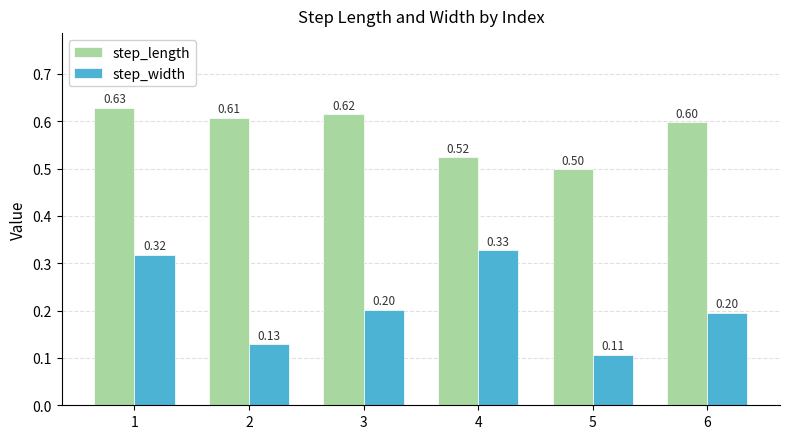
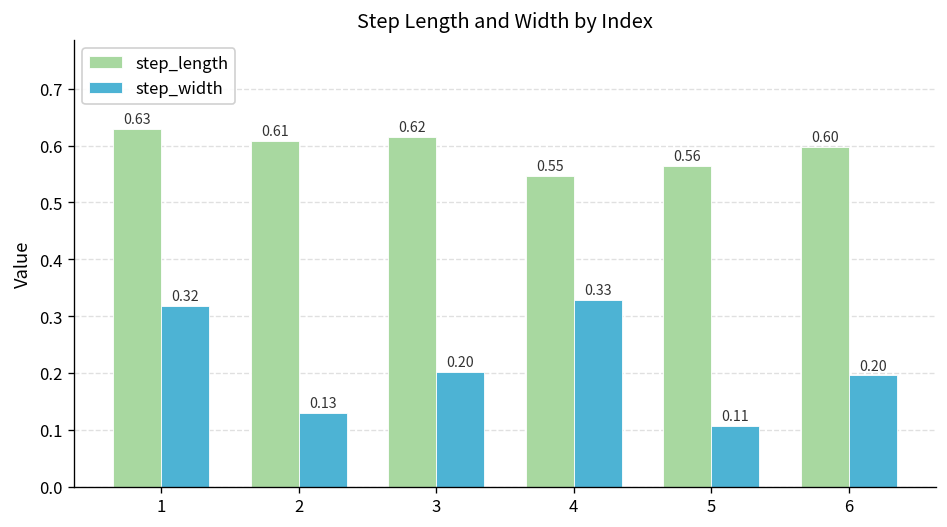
step_length, 4: 0.52 -> 0.55
step_length, 5: 0.50 -> 0.56
